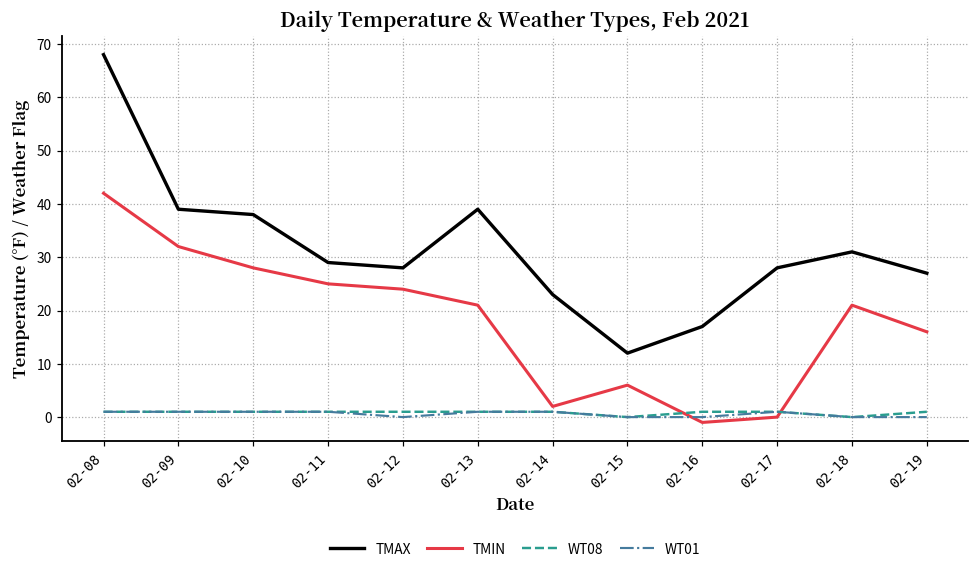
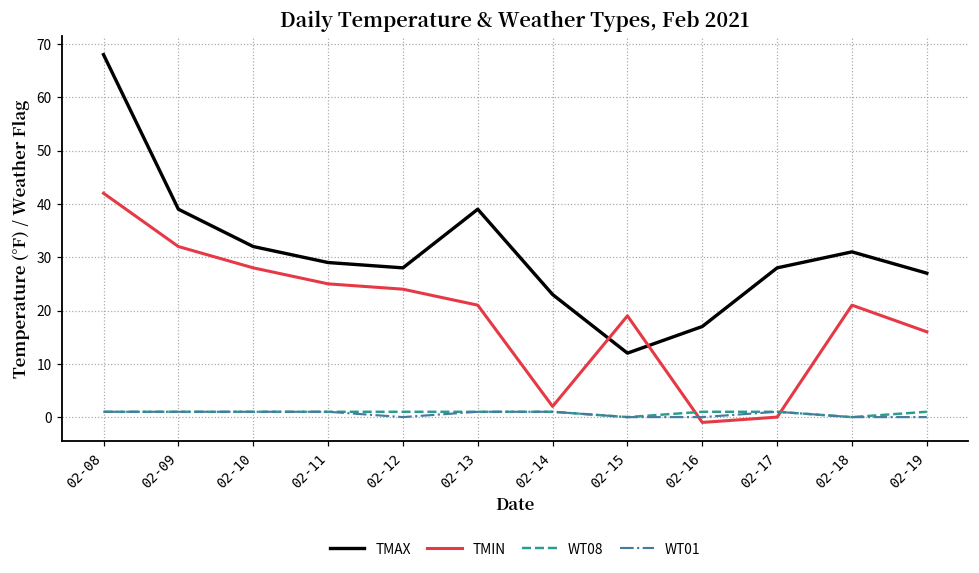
TMAX, 02-10: 38 -> 32
TMIN, 02-15: 6 -> 19
